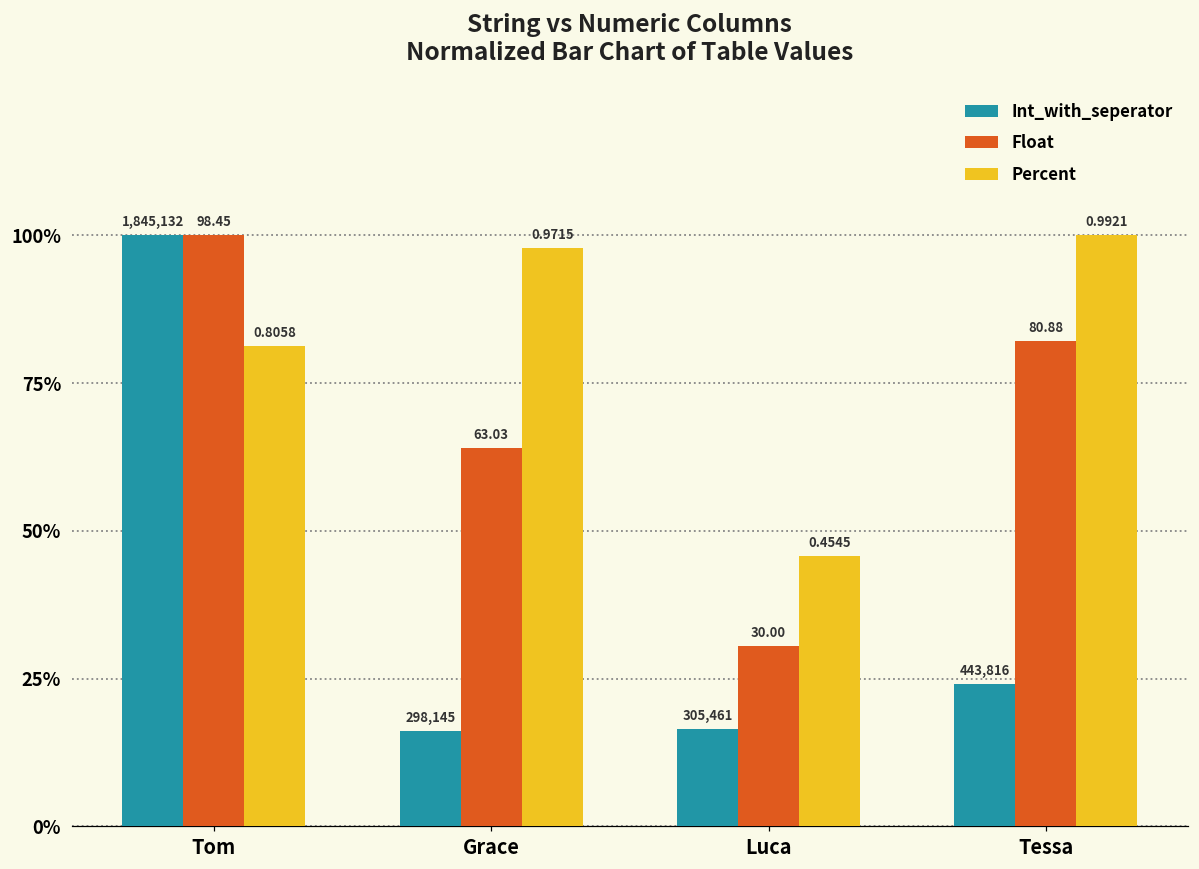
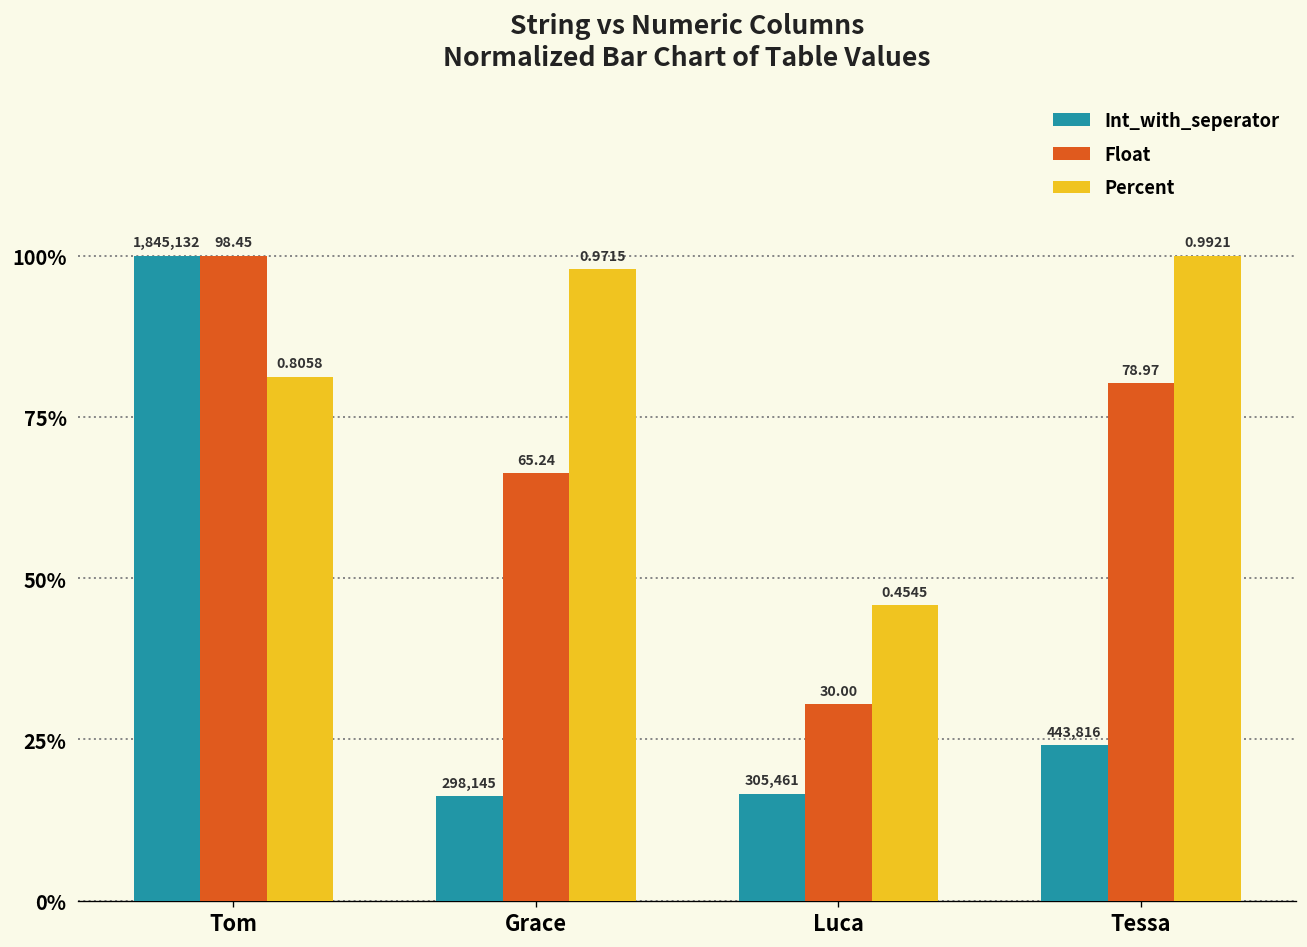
Float, Grace: 63.03 -> 65.24
Float, Tessa: 80.88 -> 78.97
